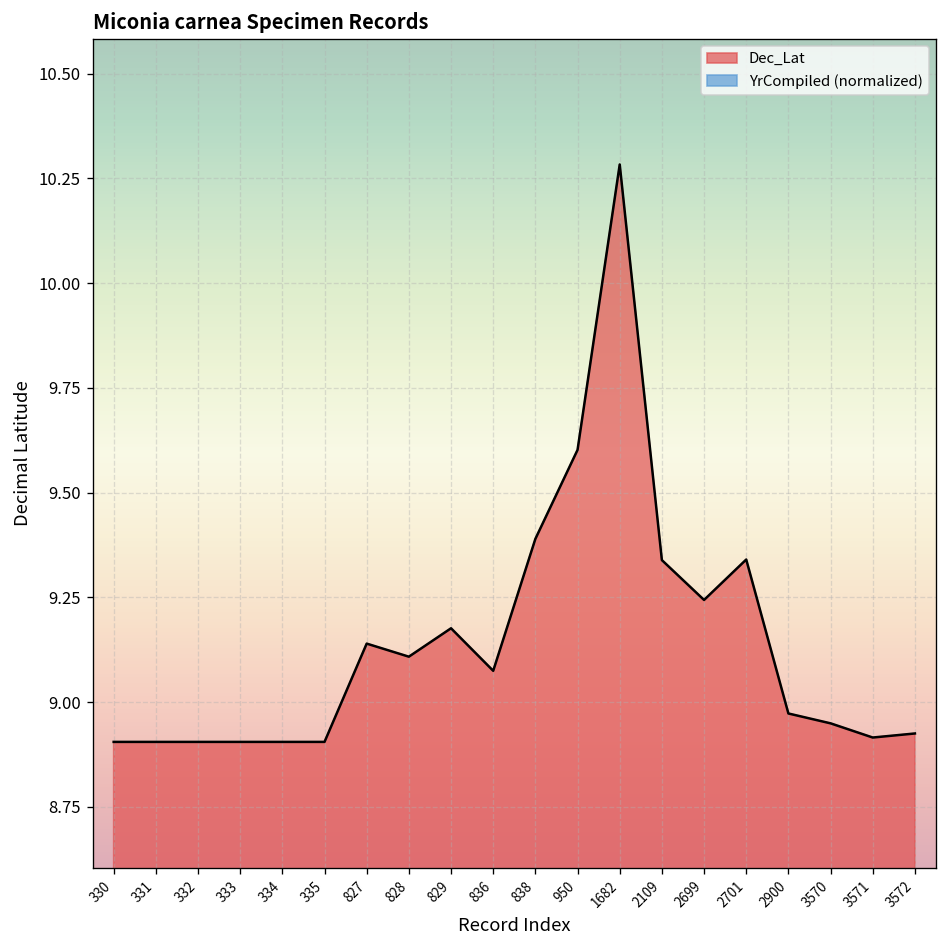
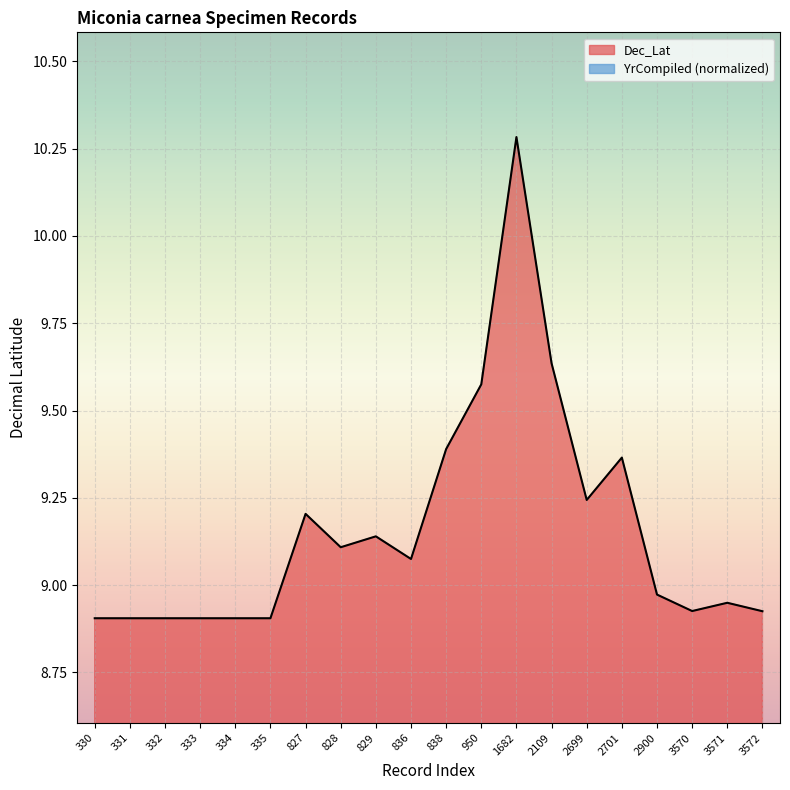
827: 9.14 -> 9.20
829: 9.18 -> 9.14
950: 9.60 -> 9.58
2109: 9.34 -> 9.64
2701: 9.34 -> 9.37
3570: 8.95 -> 8.93
3571: 8.92 -> 8.95
